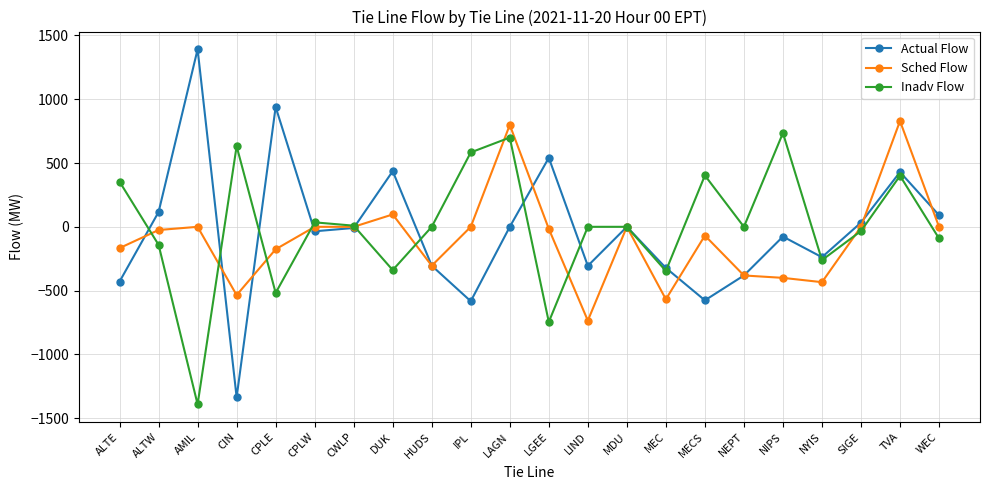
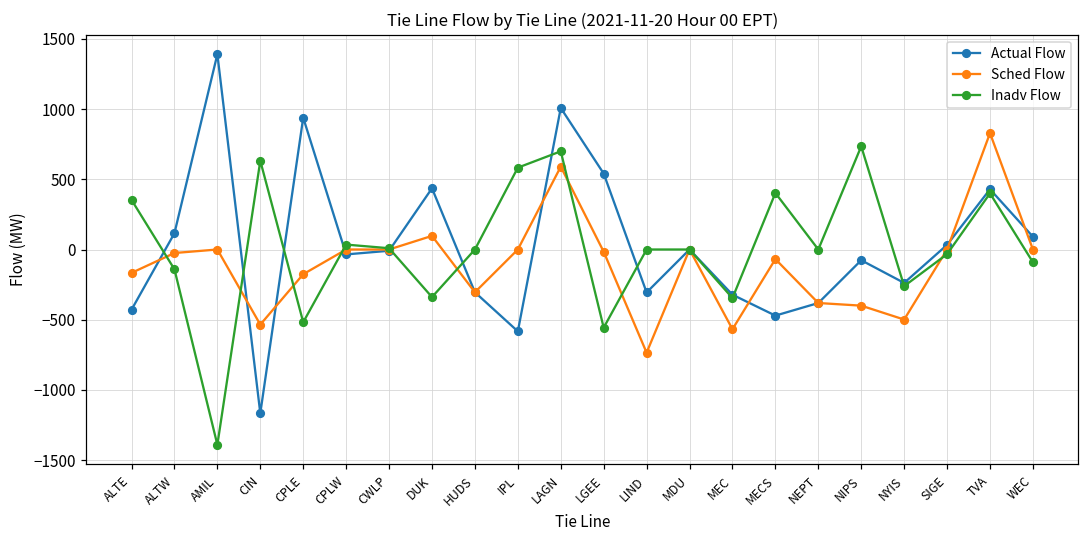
Actual Flow, CIN: -1340 -> -1170
Actual Flow, LAGN: 0 -> 1010
Sched Flow, LAGN: 800 -> 590
Inadv Flow, LGEE: -750 -> -560
Actual Flow, MECS: -580 -> -470
Sched Flow, NYIS: -430 -> -500
